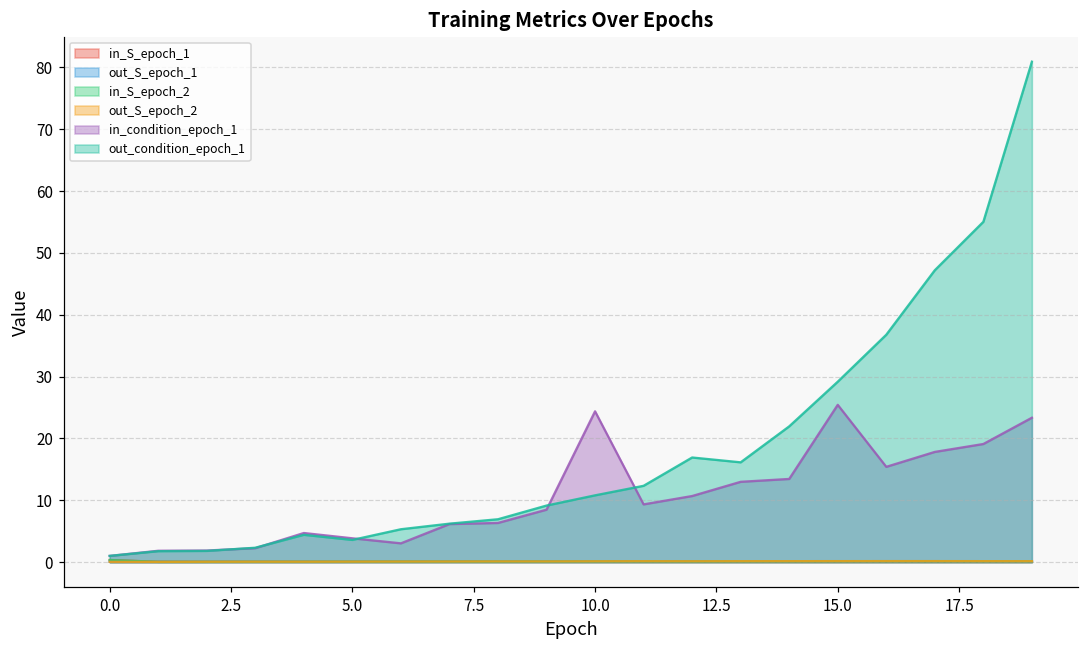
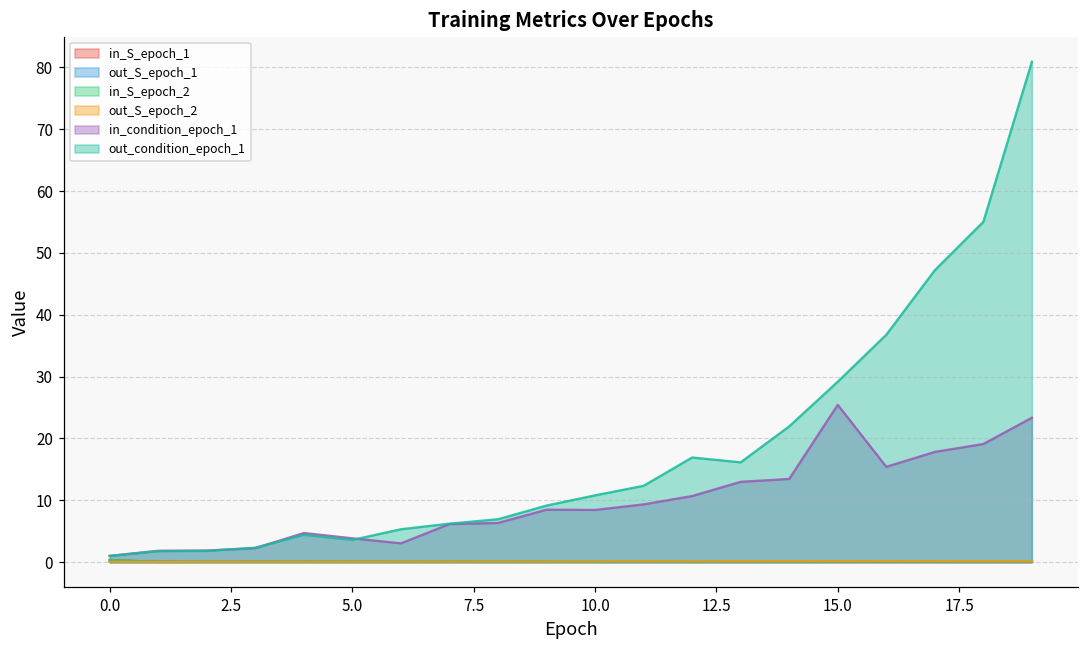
in_condition_epoch_1, 10.0: 24 -> 8
